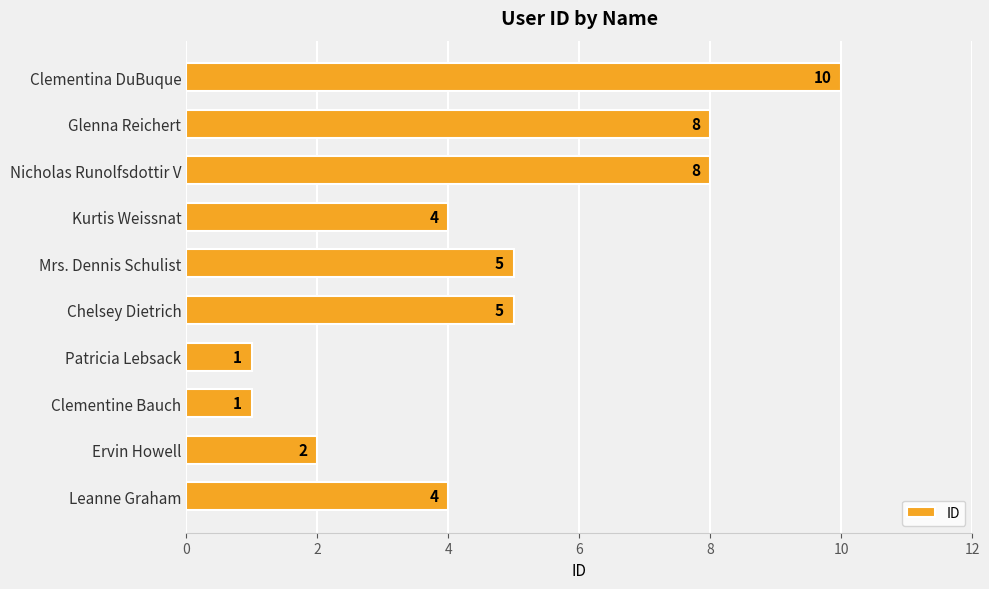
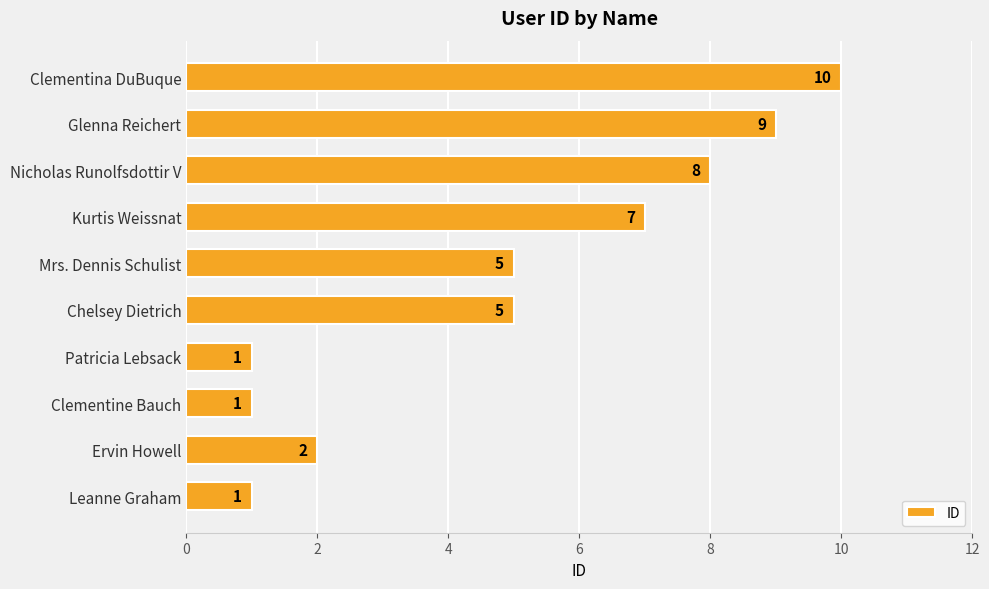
Glenna Reichert: 8 -> 9
Kurtis Weissnat: 4 -> 7
Leanne Graham: 4 -> 1
